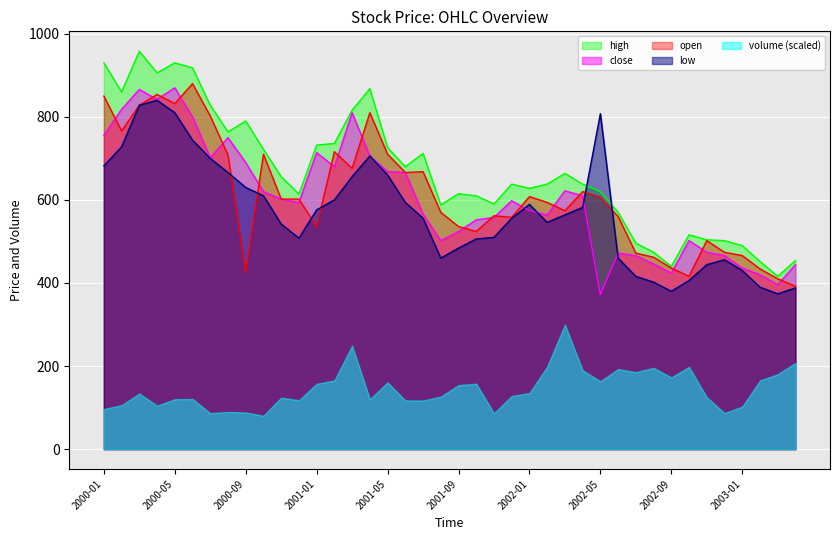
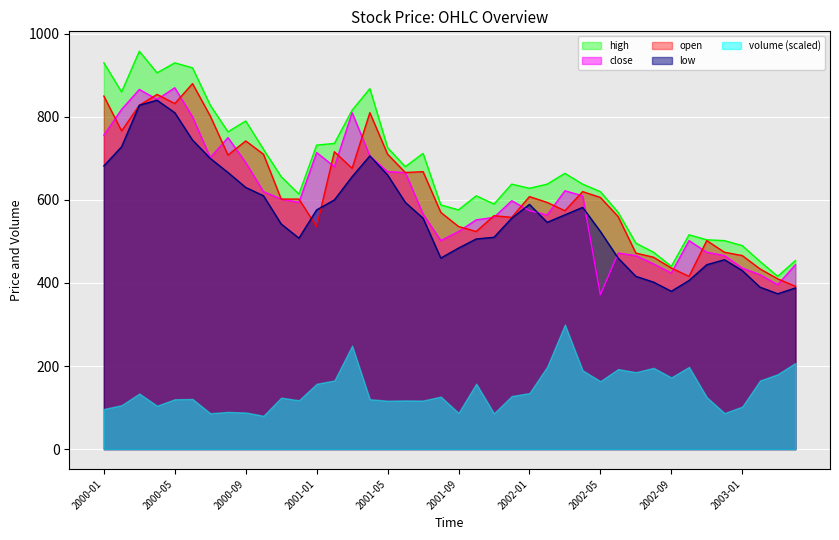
open, 2000-09: 430 -> 740
volume (scaled), 2001-05: 160 -> 120
high, 2001-09: 620 -> 580
volume (scaled), 2001-09: 150 -> 90
low, 2002-05: 810 -> 520
